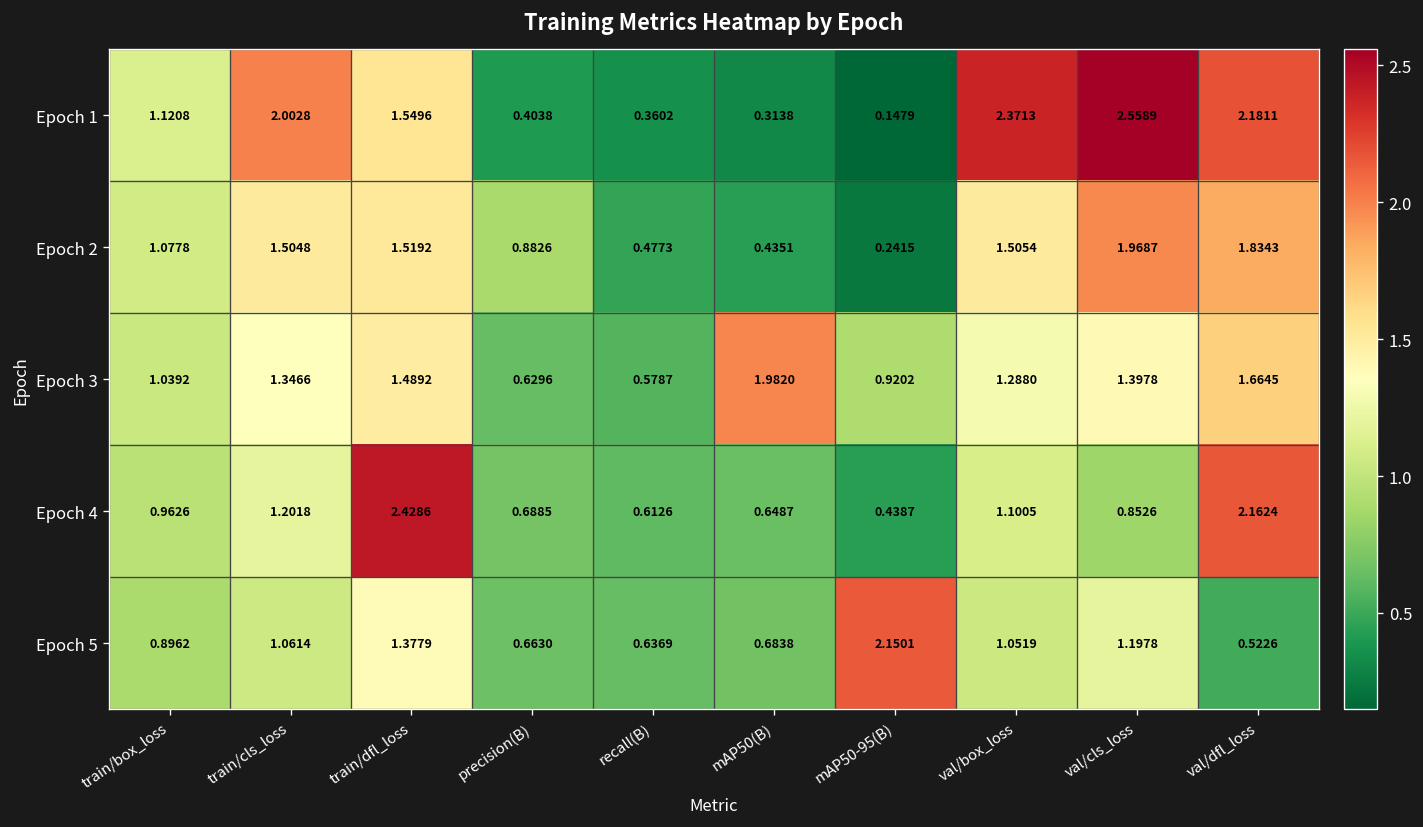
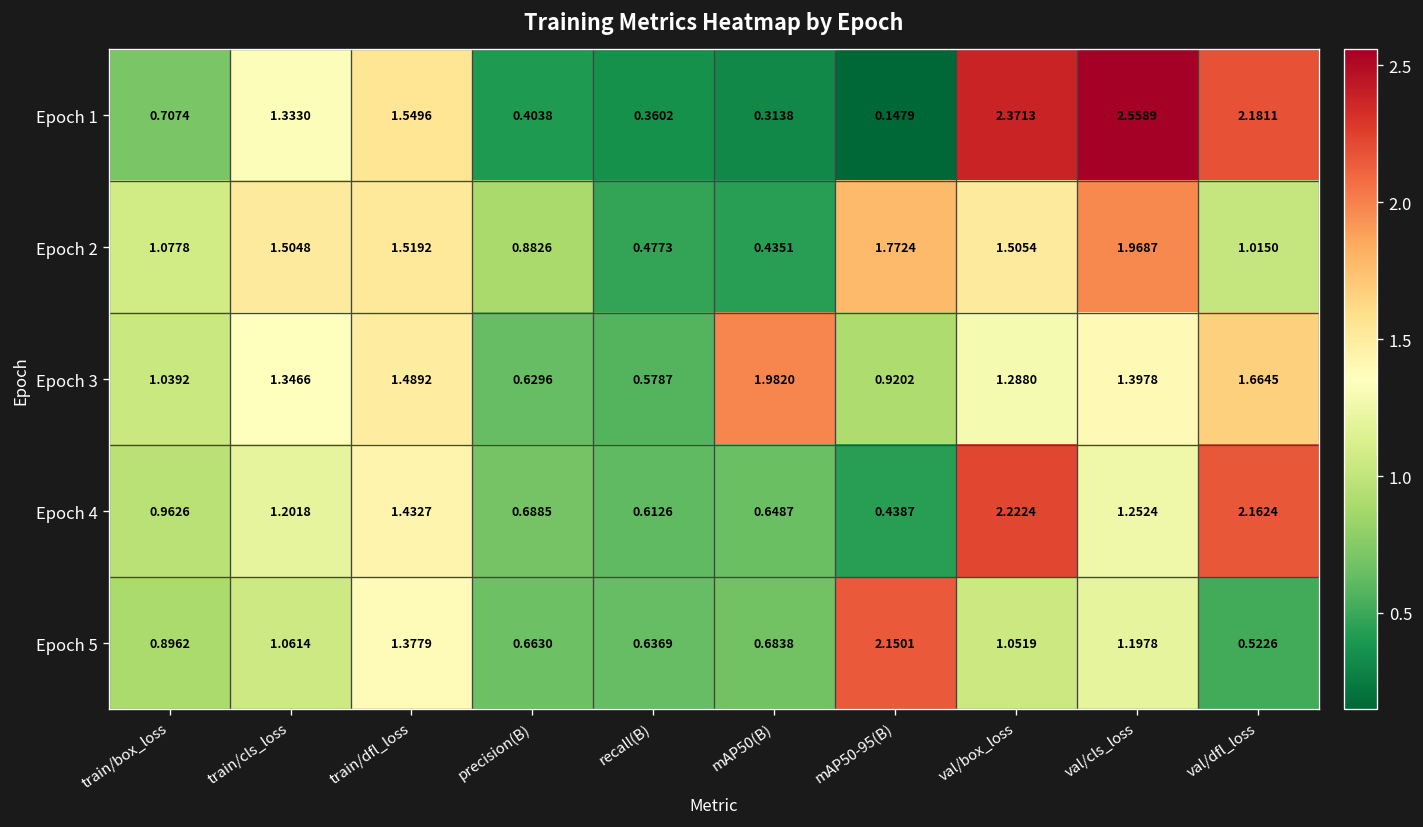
Epoch 1, train/box_loss: 1.1208 -> 0.7074
Epoch 1, train/cls_loss: 2.0028 -> 1.3330
Epoch 2, mAP50-95(B): 0.2415 -> 1.7724
Epoch 2, val/dfl_loss: 1.8343 -> 1.0150
Epoch 4, train/dfl_loss: 2.4286 -> 1.4327
Epoch 4, val/box_loss: 1.1005 -> 2.2224
Epoch 4, val/cls_loss: 0.8526 -> 1.2524
